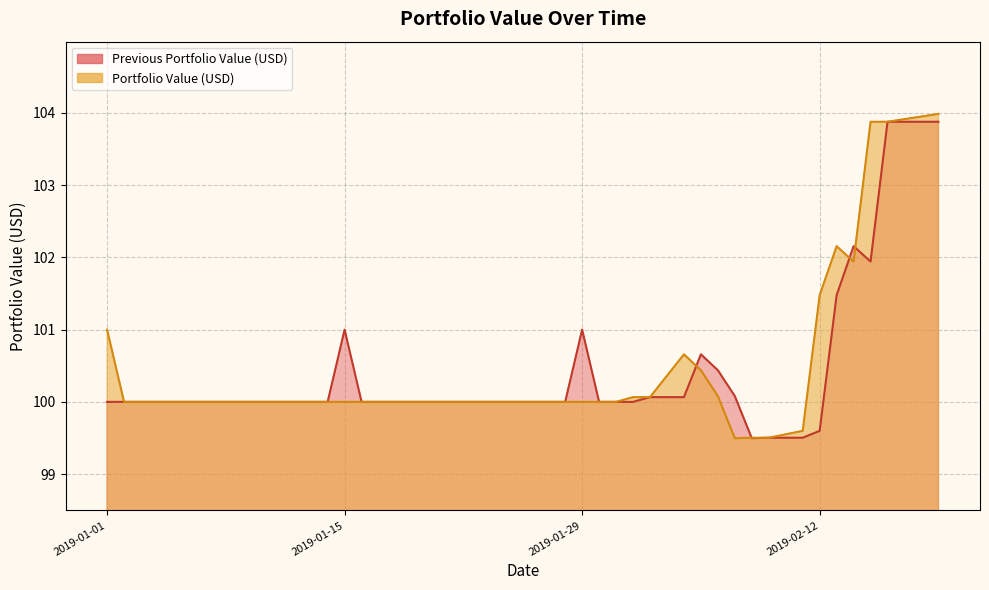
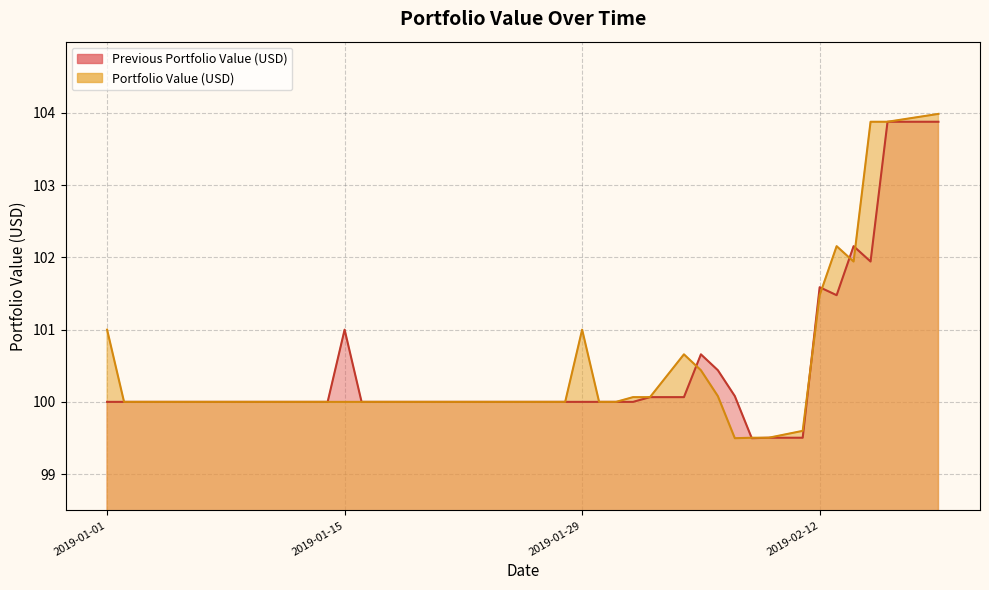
Previous Portfolio Value (USD), 2019-01-29: 101 -> 100
Portfolio Value (USD), 2019-01-29: 100 -> 101
Previous Portfolio Value (USD), 2019-02-12: 99.6 -> 101.6
